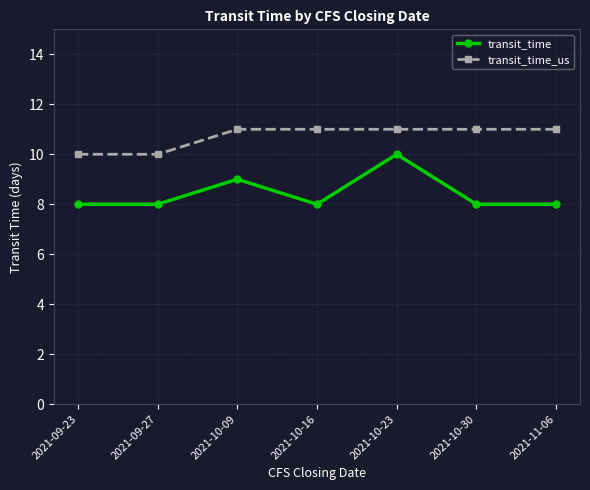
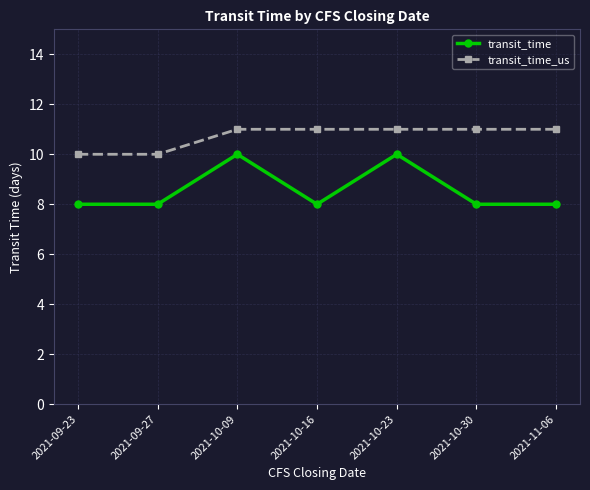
transit_time, 2021-10-09: 9 -> 10
